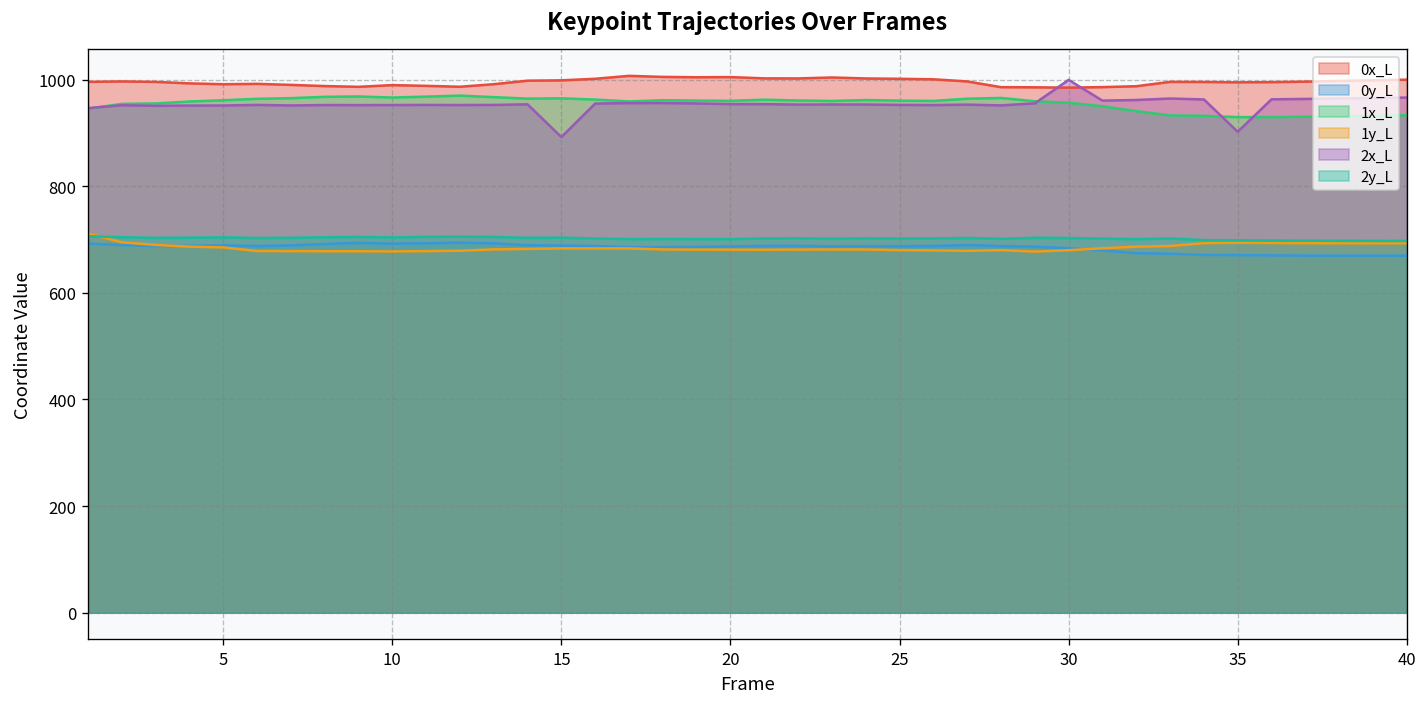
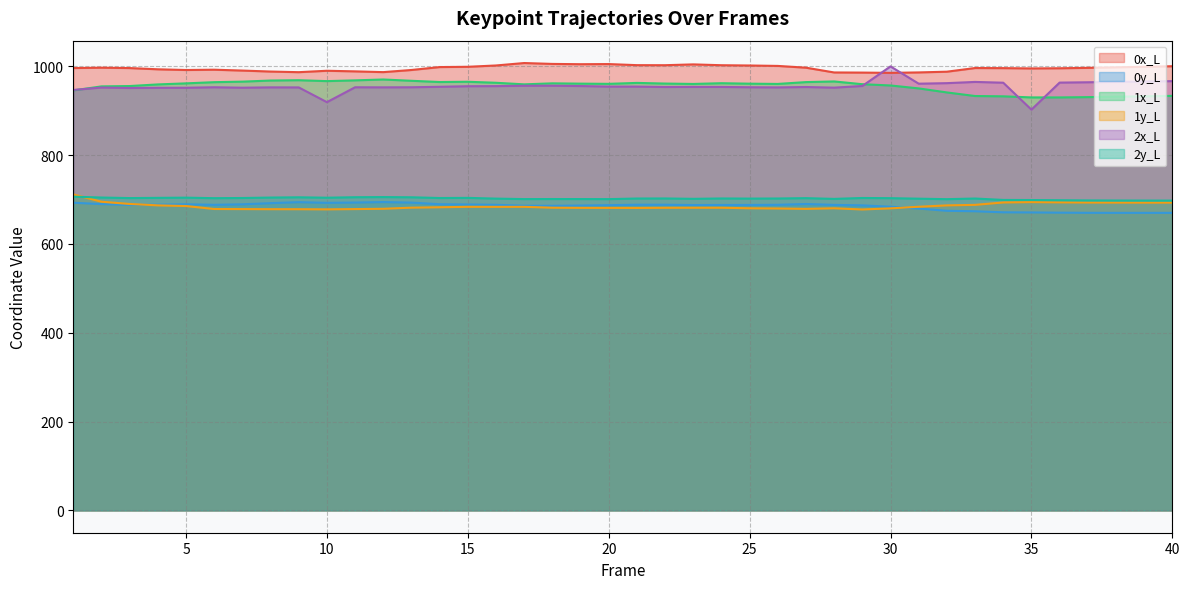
2x_L, 10: 950 -> 920
2x_L, 15: 890 -> 950
